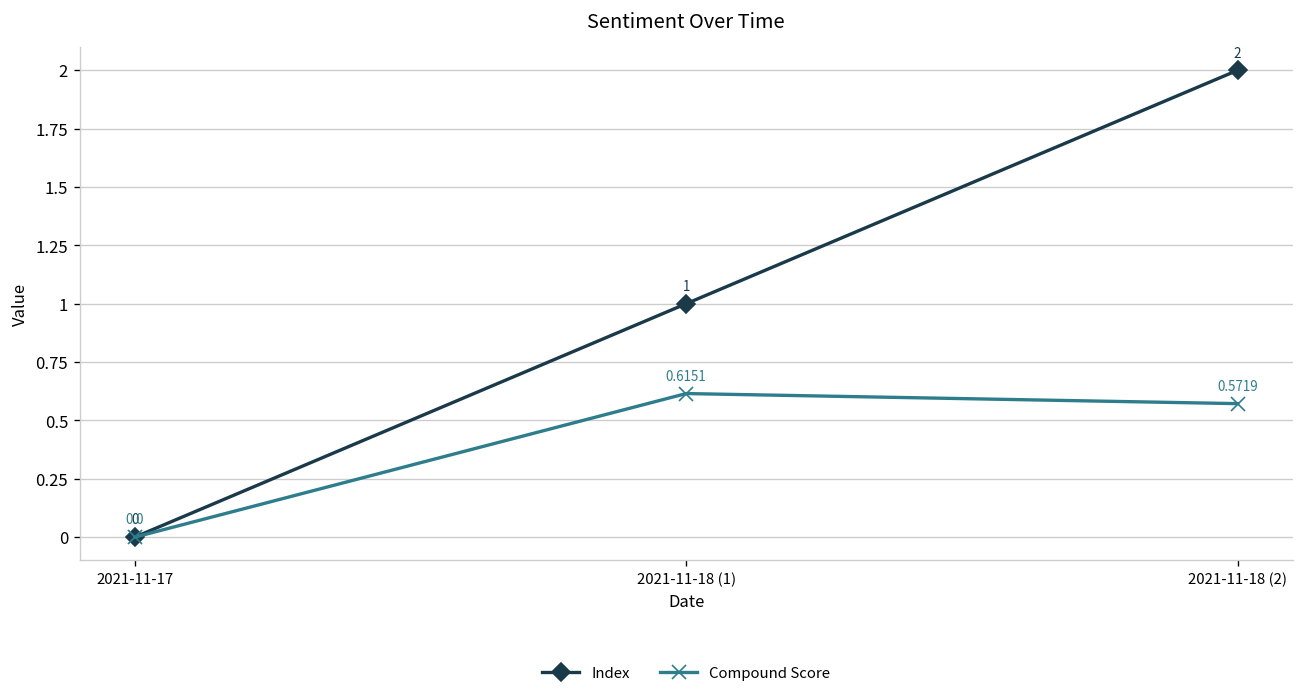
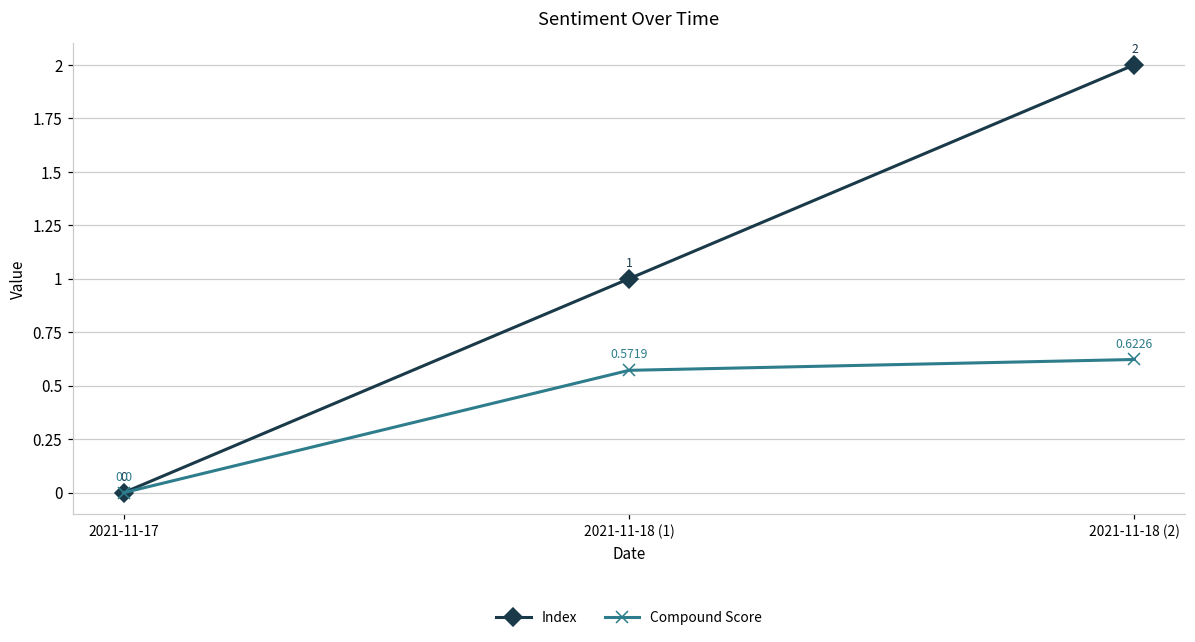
Compound Score, 2021-11-18 (1): 0.6151 -> 0.5719
Compound Score, 2021-11-18 (2): 0.5719 -> 0.6226
